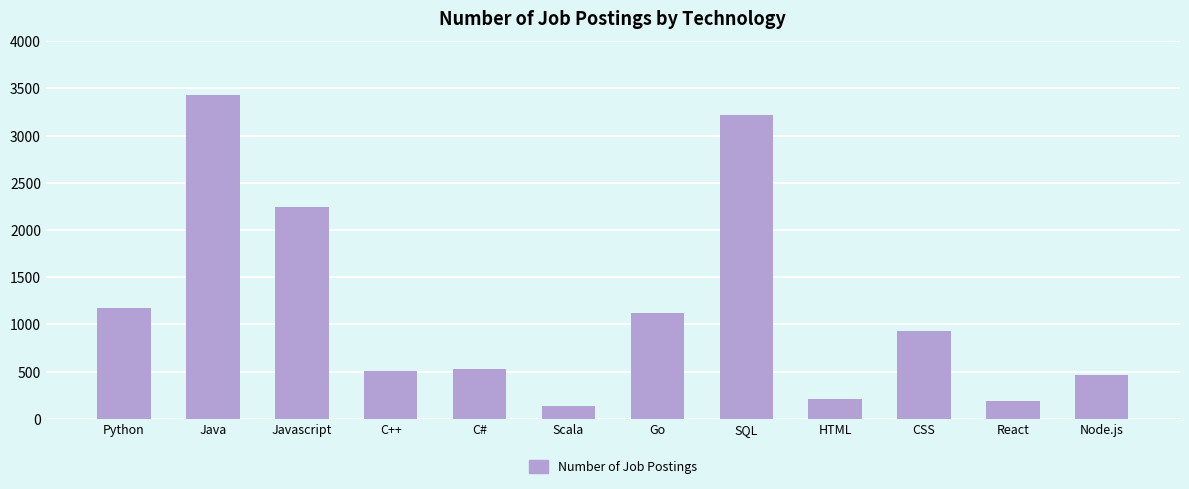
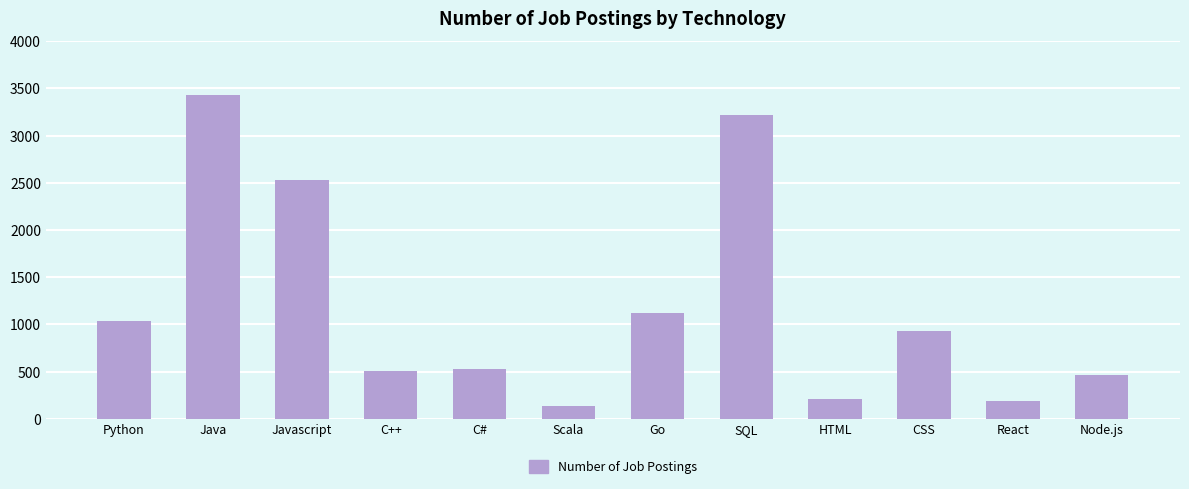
Python: 1200 -> 1000
Javascript: 2200 -> 2500
